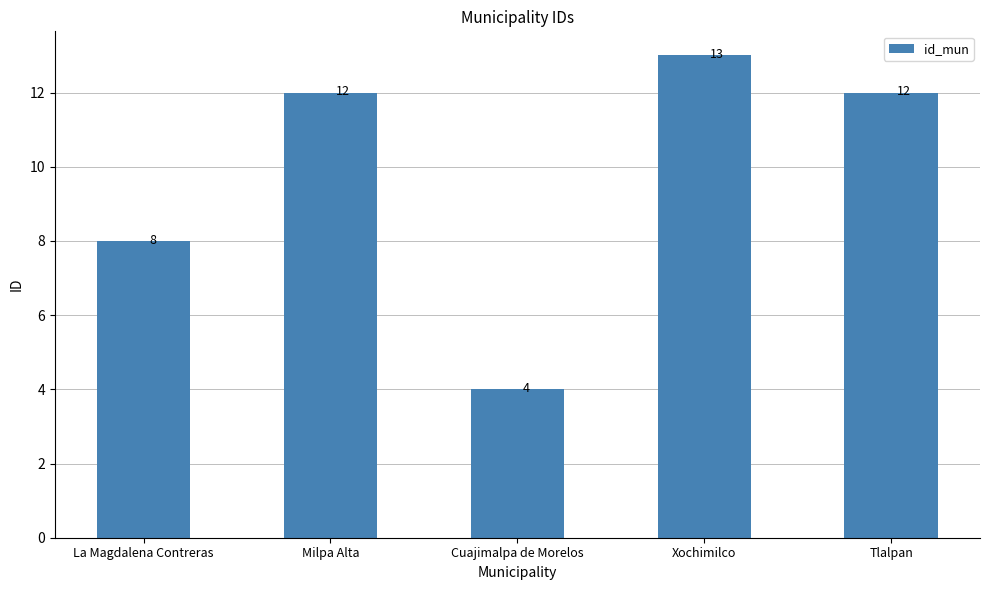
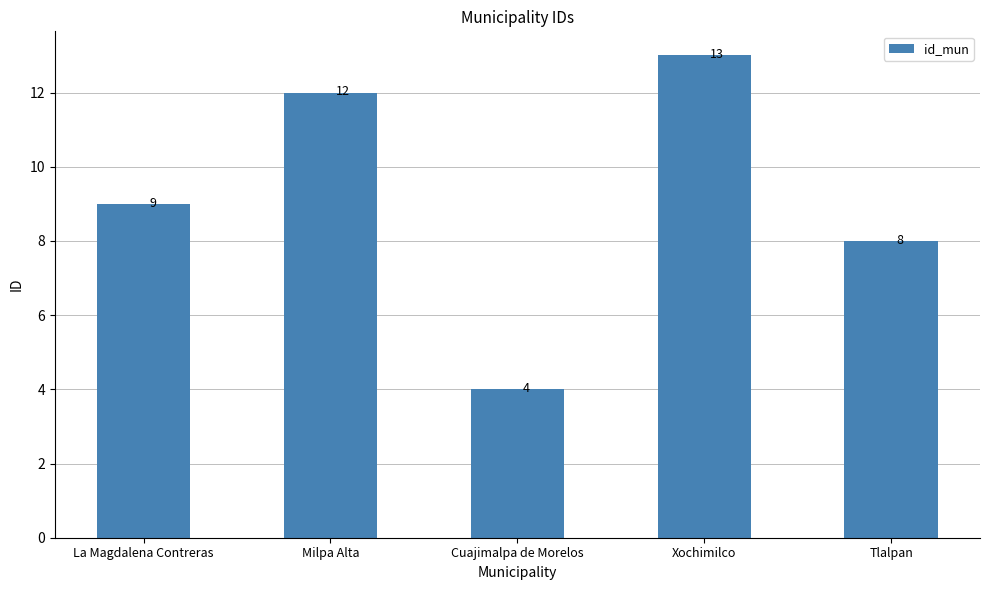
La Magdalena Contreras: 8 -> 9
Tlalpan: 12 -> 8
